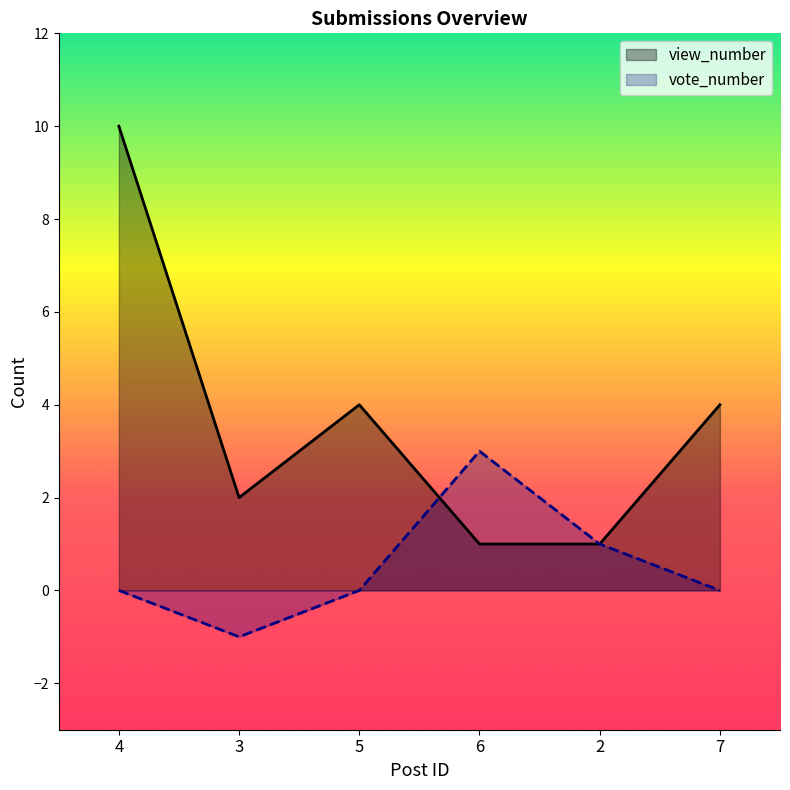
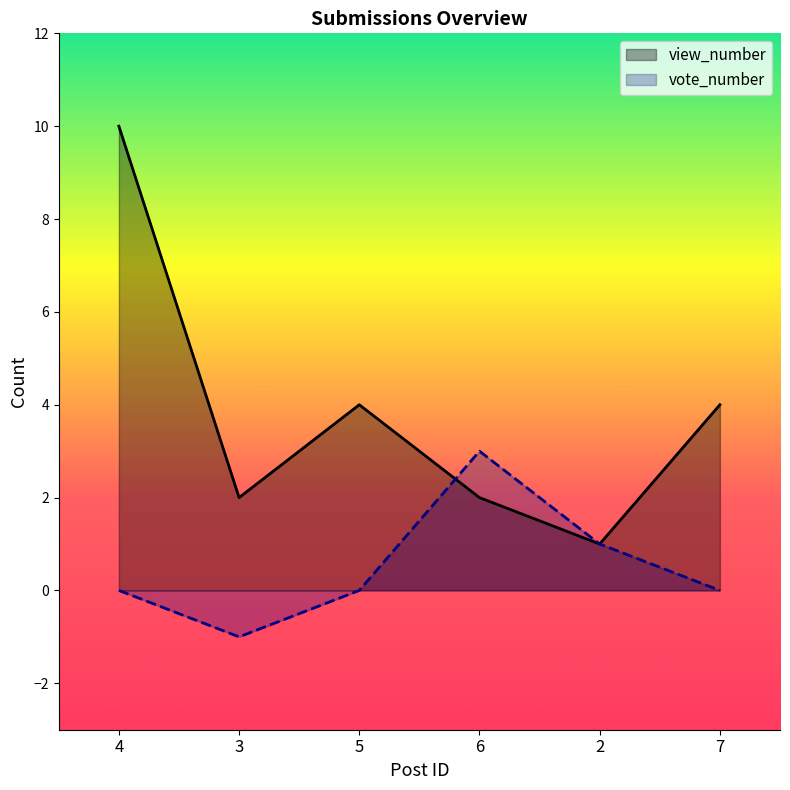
view_number, 6: 1 -> 2
